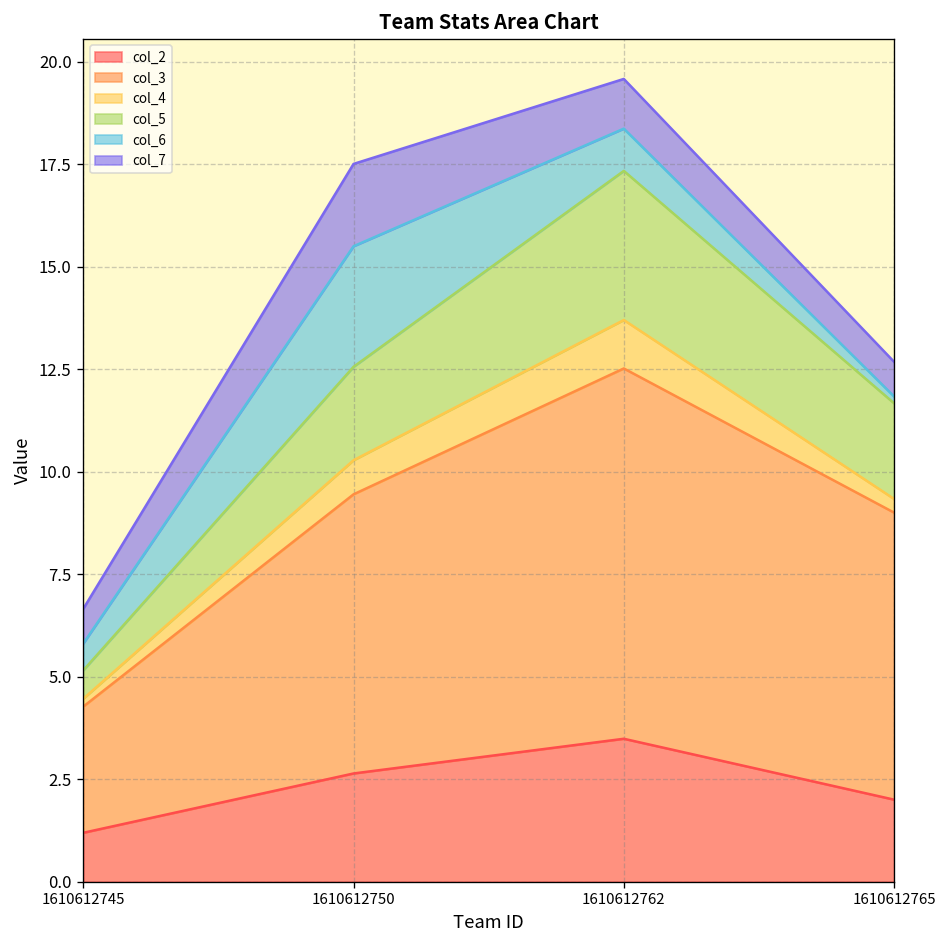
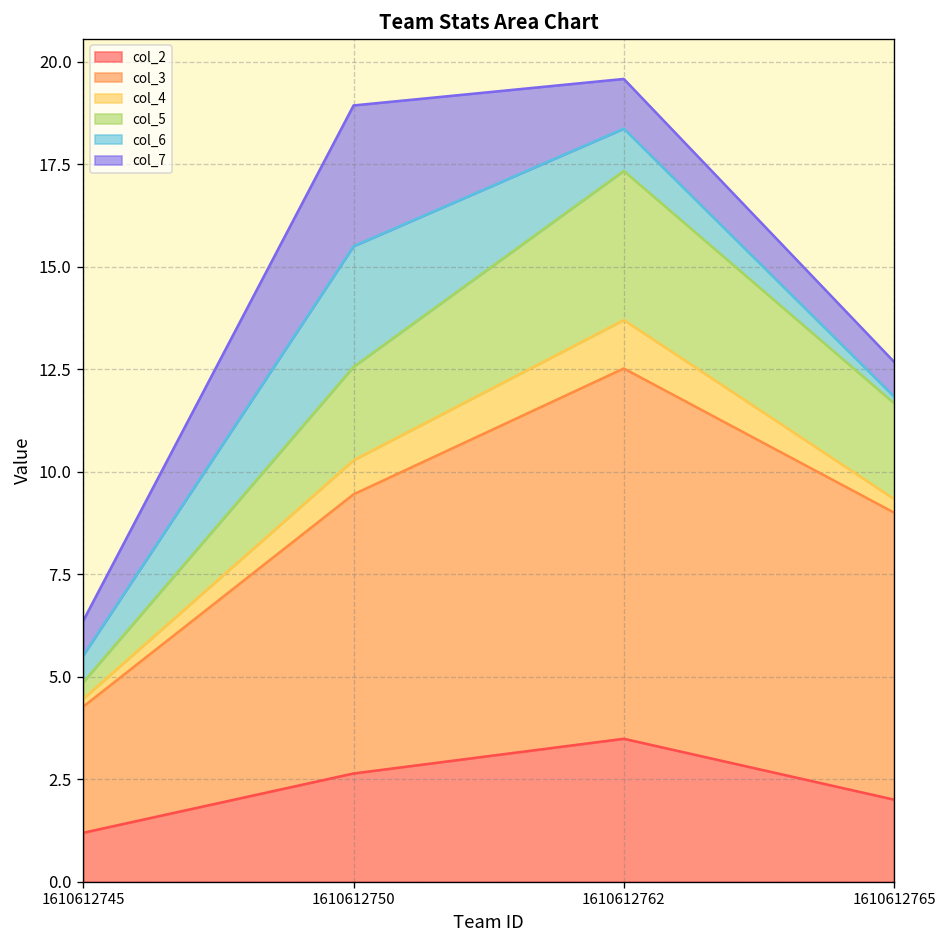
col_5, 1610612745: 0.7 -> 0.4
col_7, 1610612750: 2.0 -> 3.4
